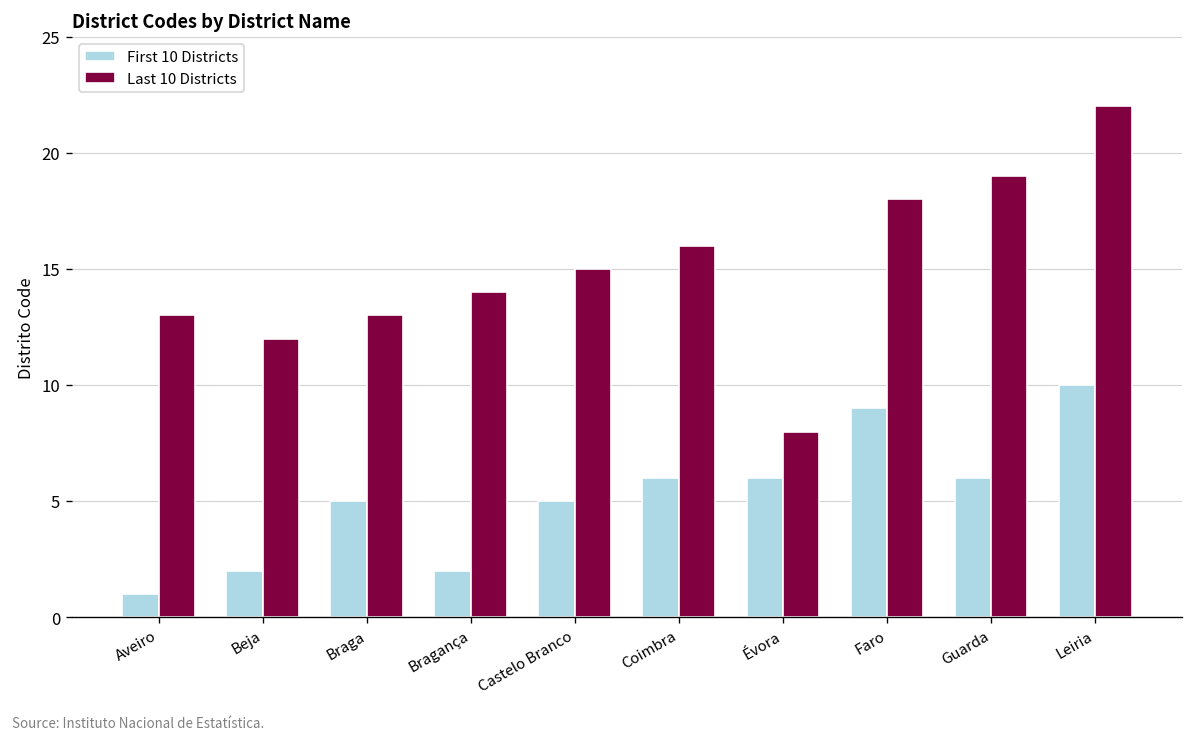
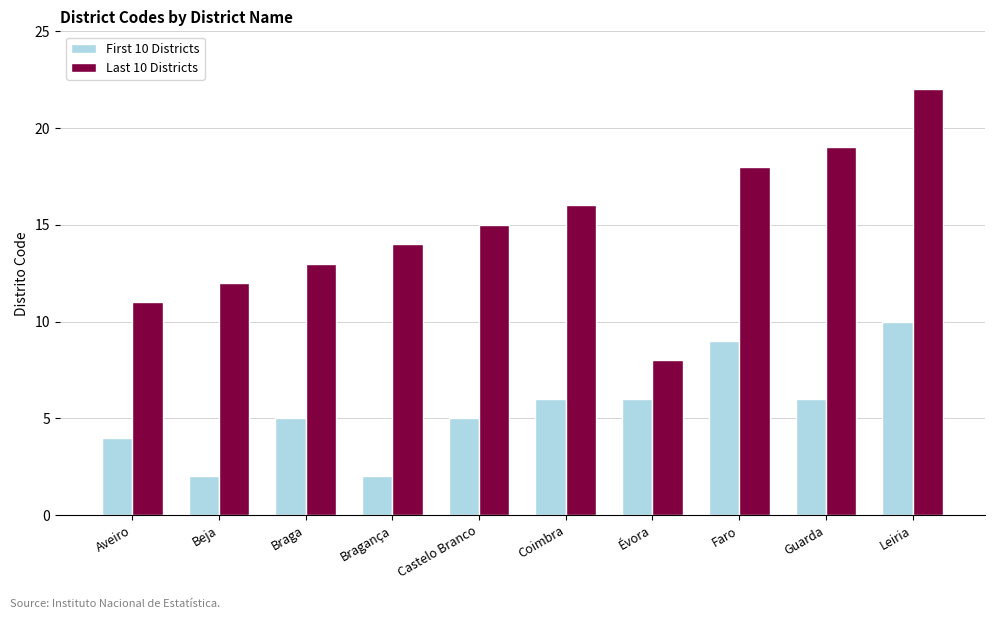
First 10 Districts, Aveiro: 1 -> 4
Last 10 Districts, Aveiro: 13 -> 11
